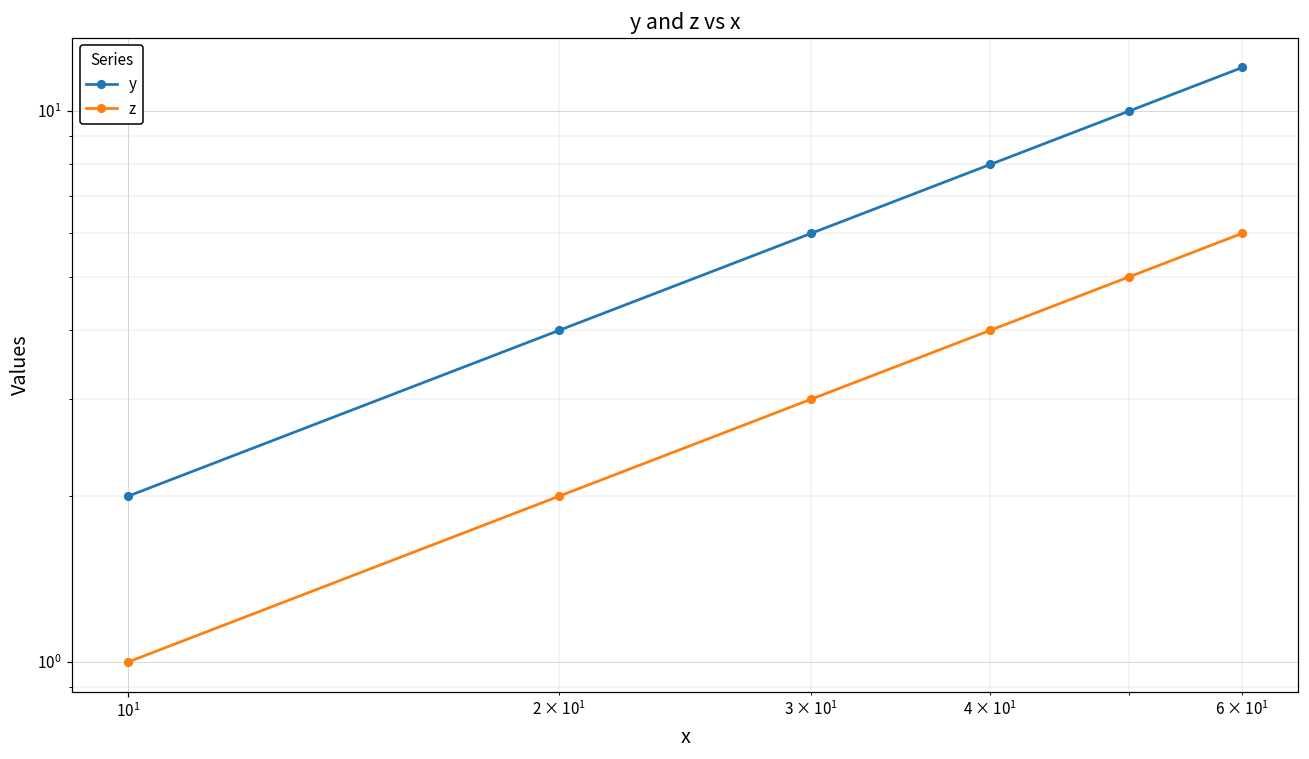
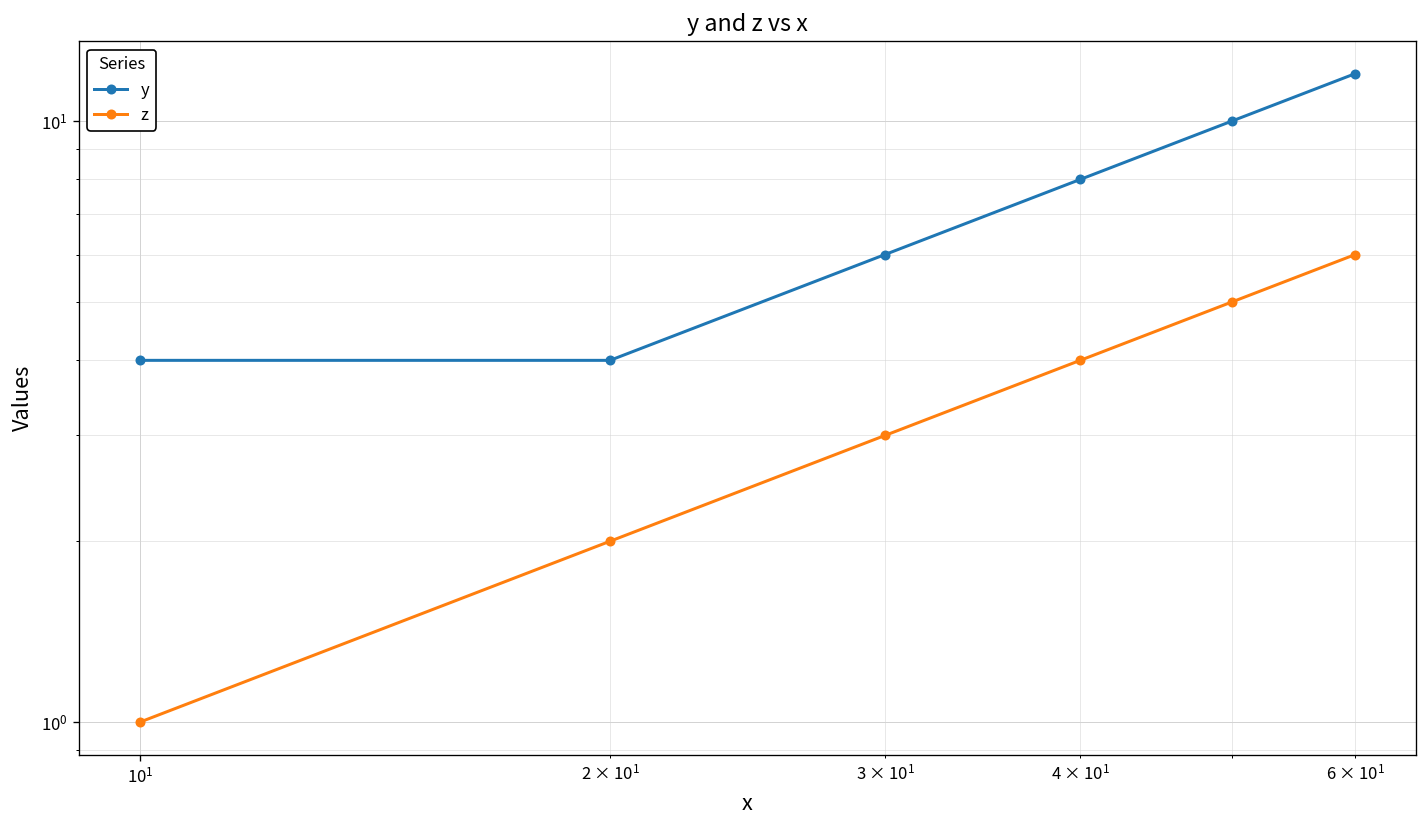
y, 10^1: 2 -> 4
